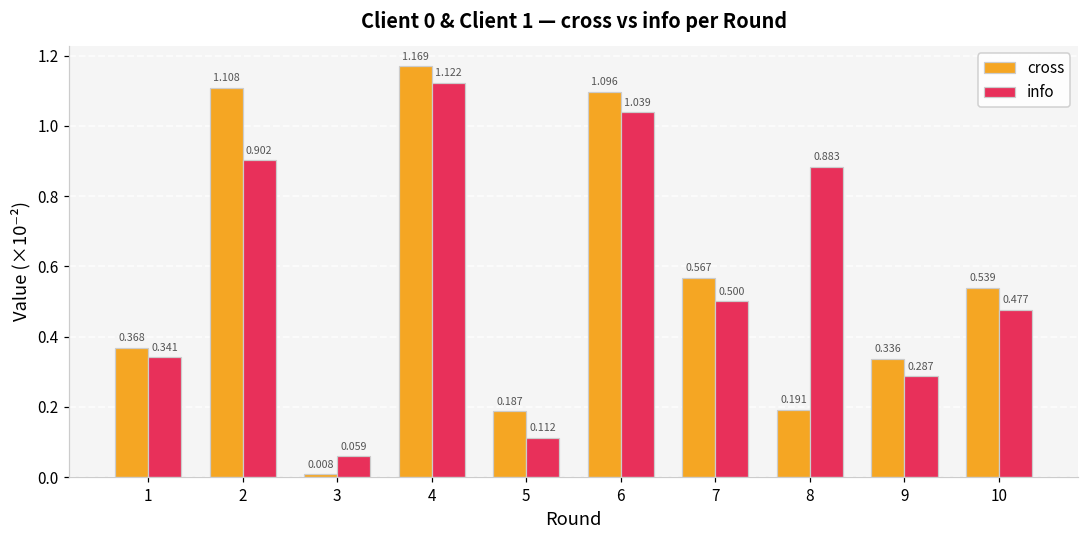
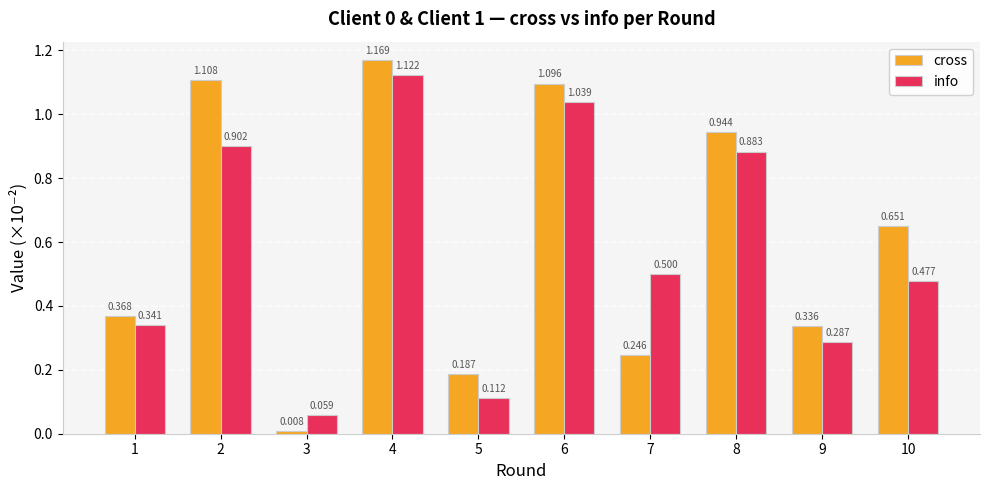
cross, 7: 0.567 -> 0.246
cross, 8: 0.191 -> 0.944
cross, 10: 0.539 -> 0.651
